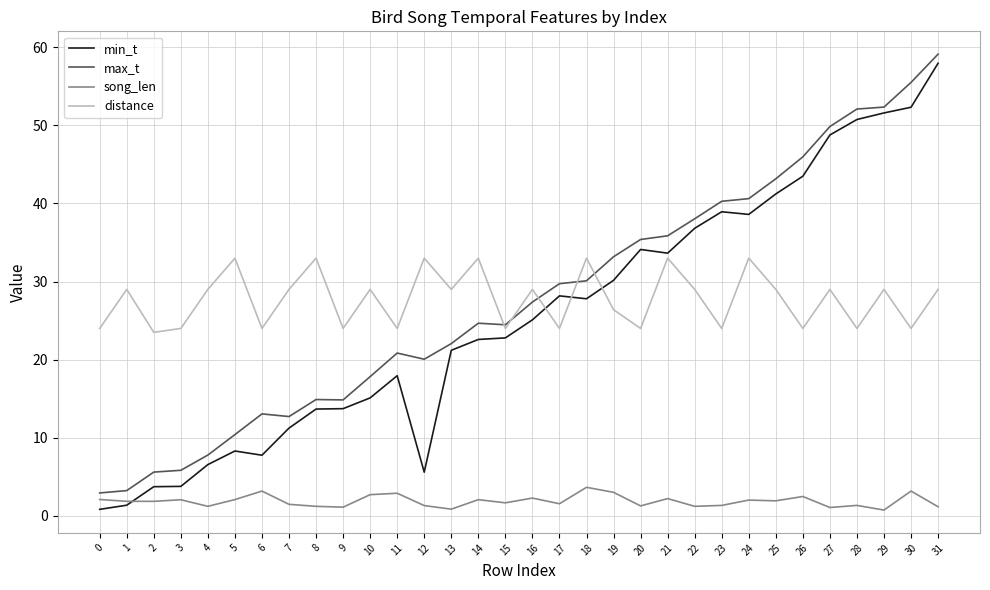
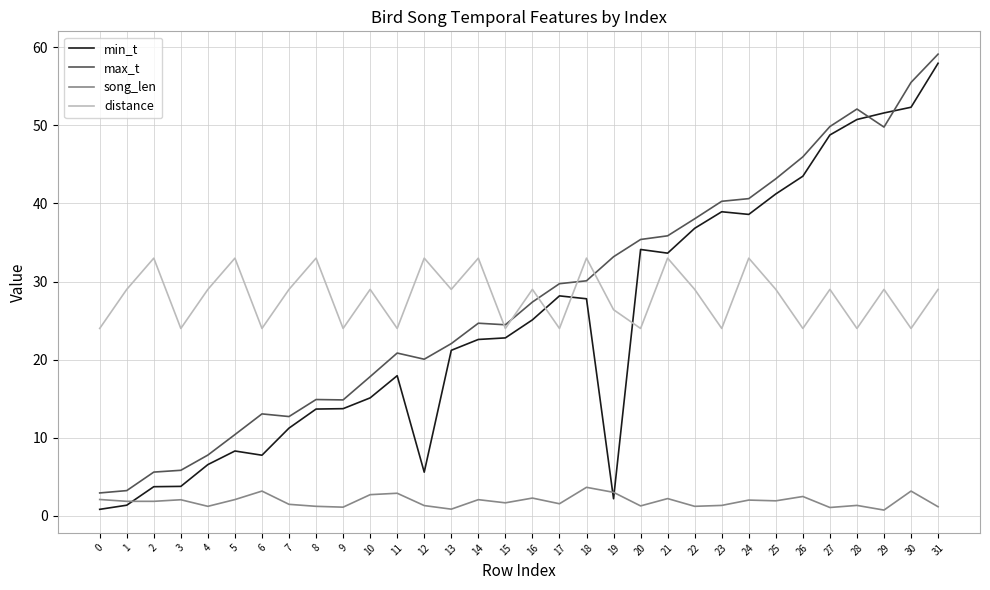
distance, 2: 24 -> 33
min_t, 19: 30 -> 2
max_t, 29: 52 -> 50
